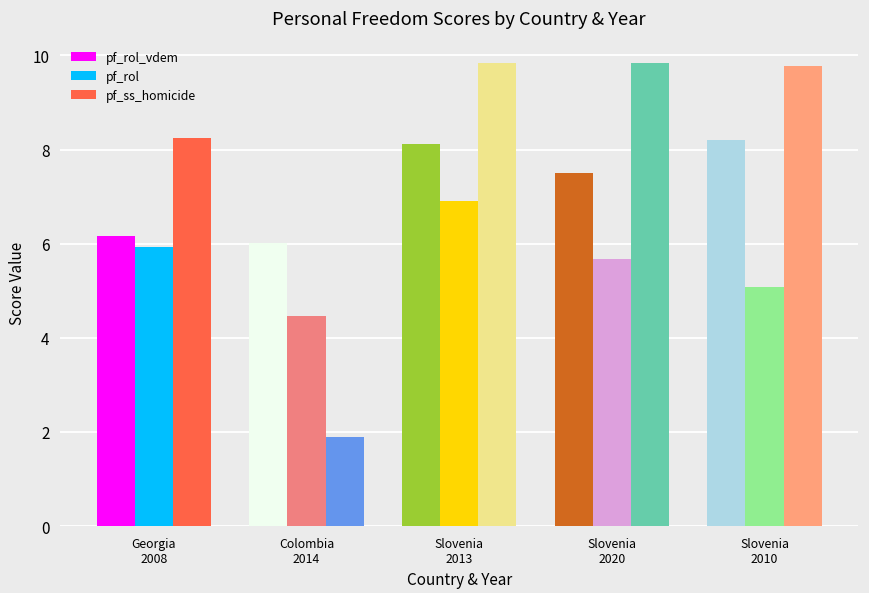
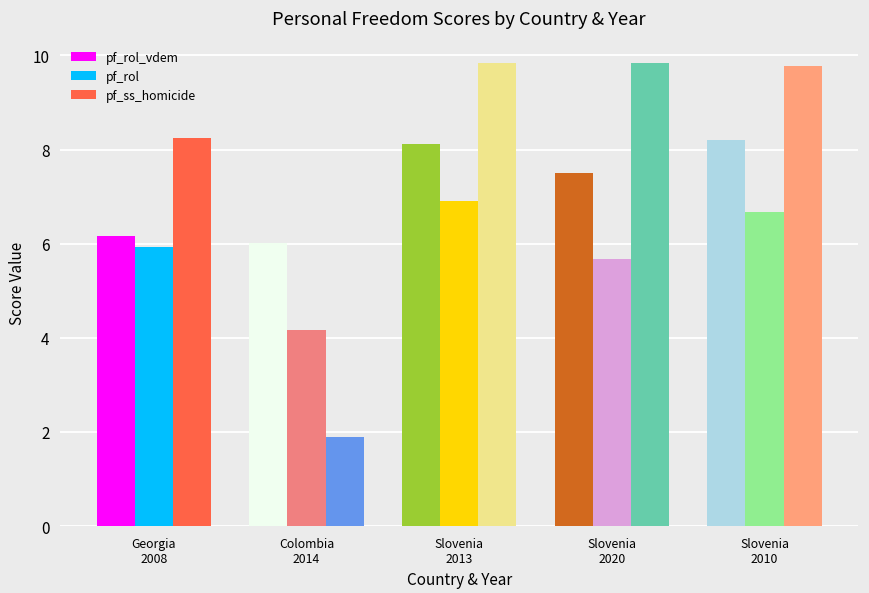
Colombia 2014: 4.5 -> 4.2
Slovenia 2010: 5.1 -> 6.7
